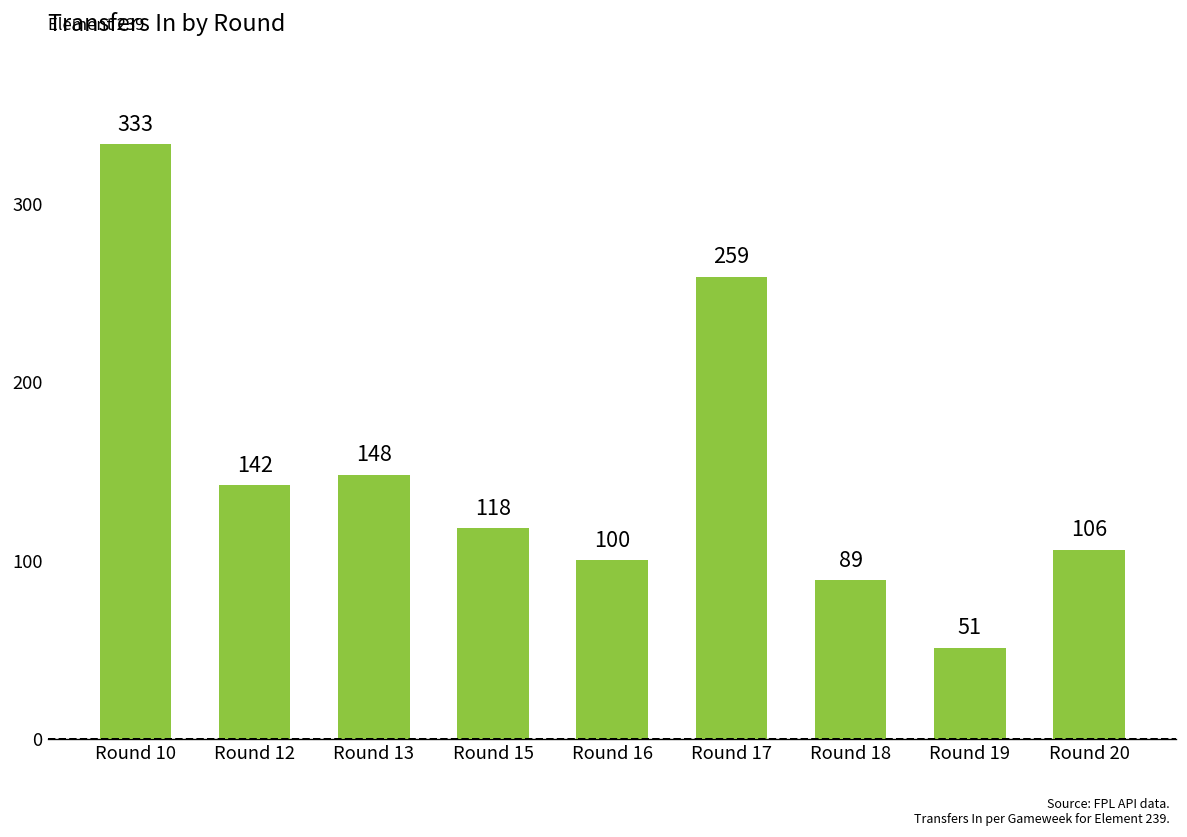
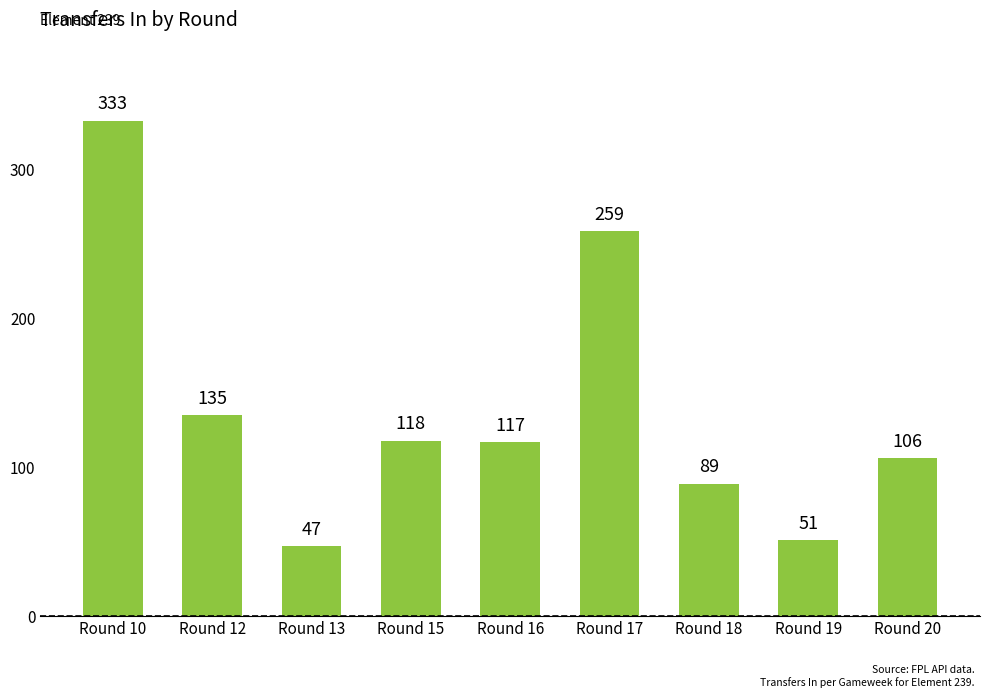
Round 12: 142 -> 135
Round 13: 148 -> 47
Round 16: 100 -> 117
